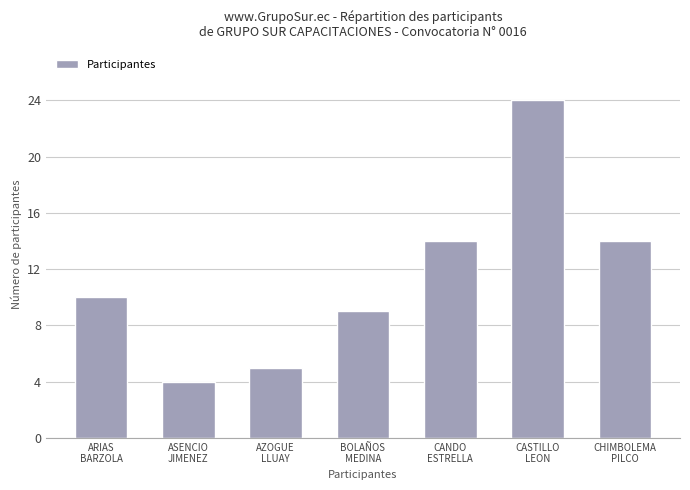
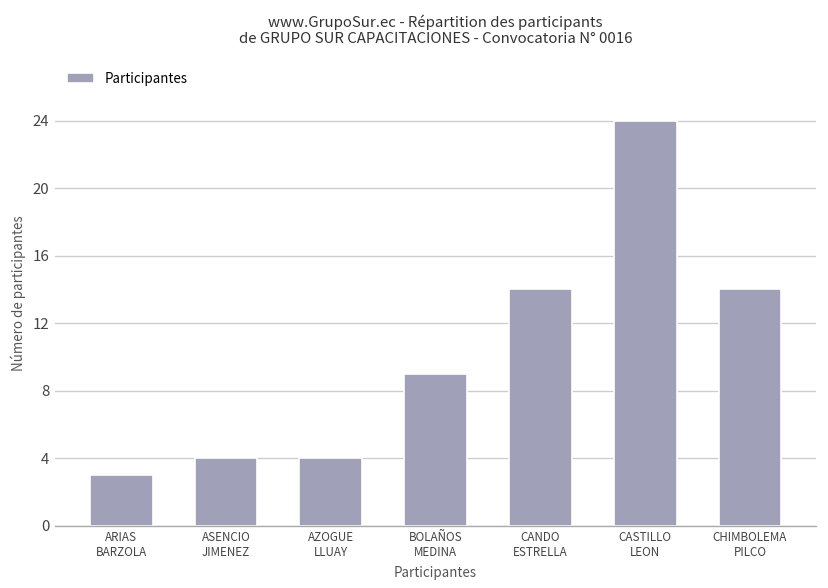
ARIAS BARZOLA: 10 -> 3
AZOGUE LLUAY: 5 -> 4
